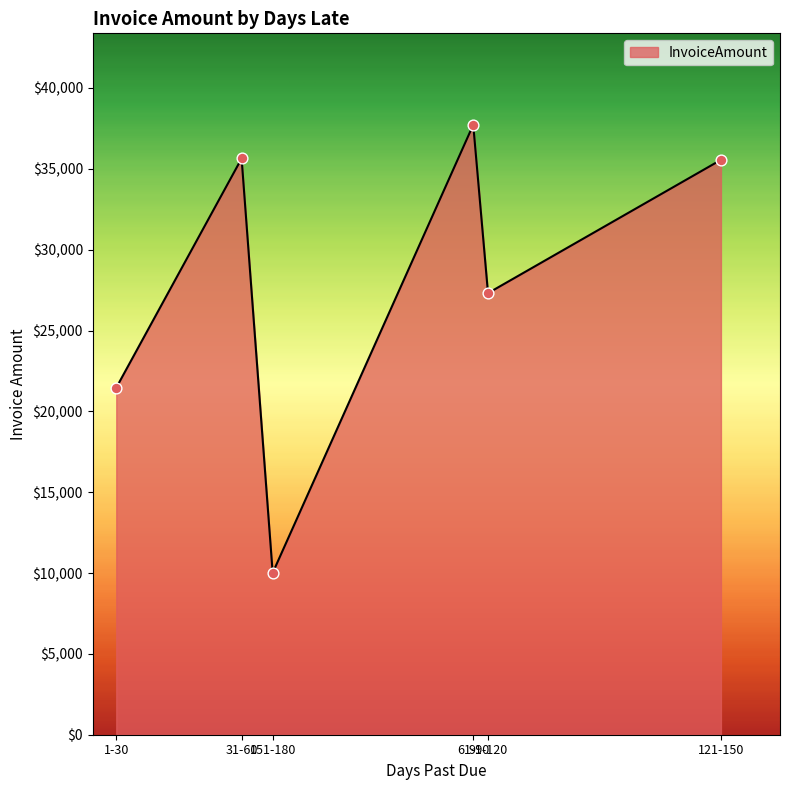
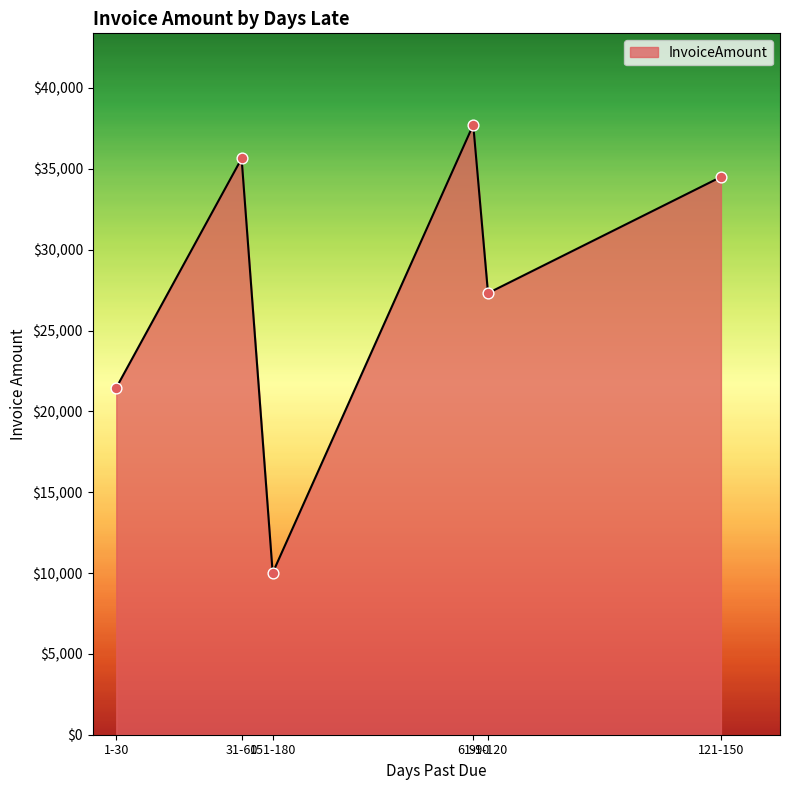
121-150: $35,600 -> $34,500
